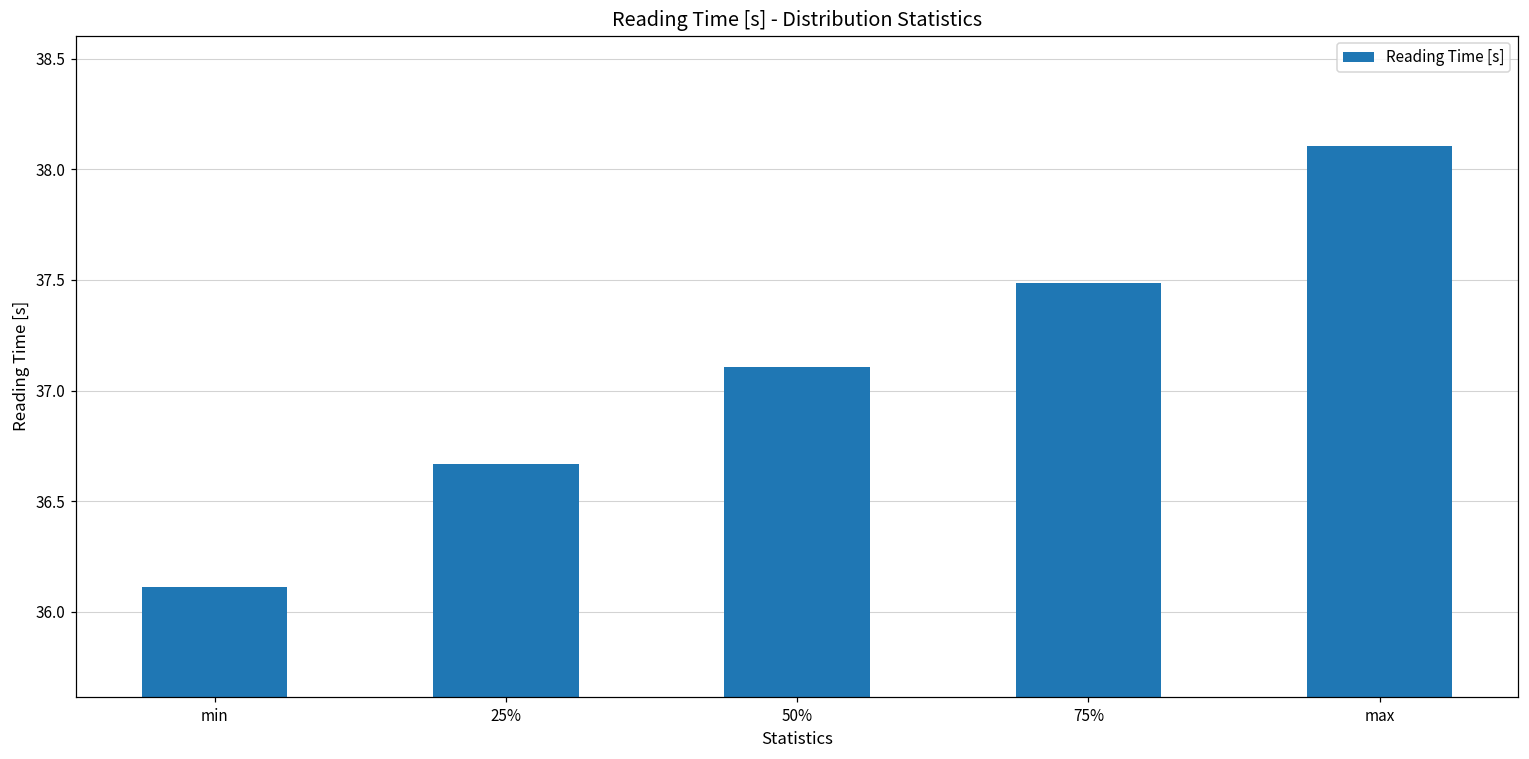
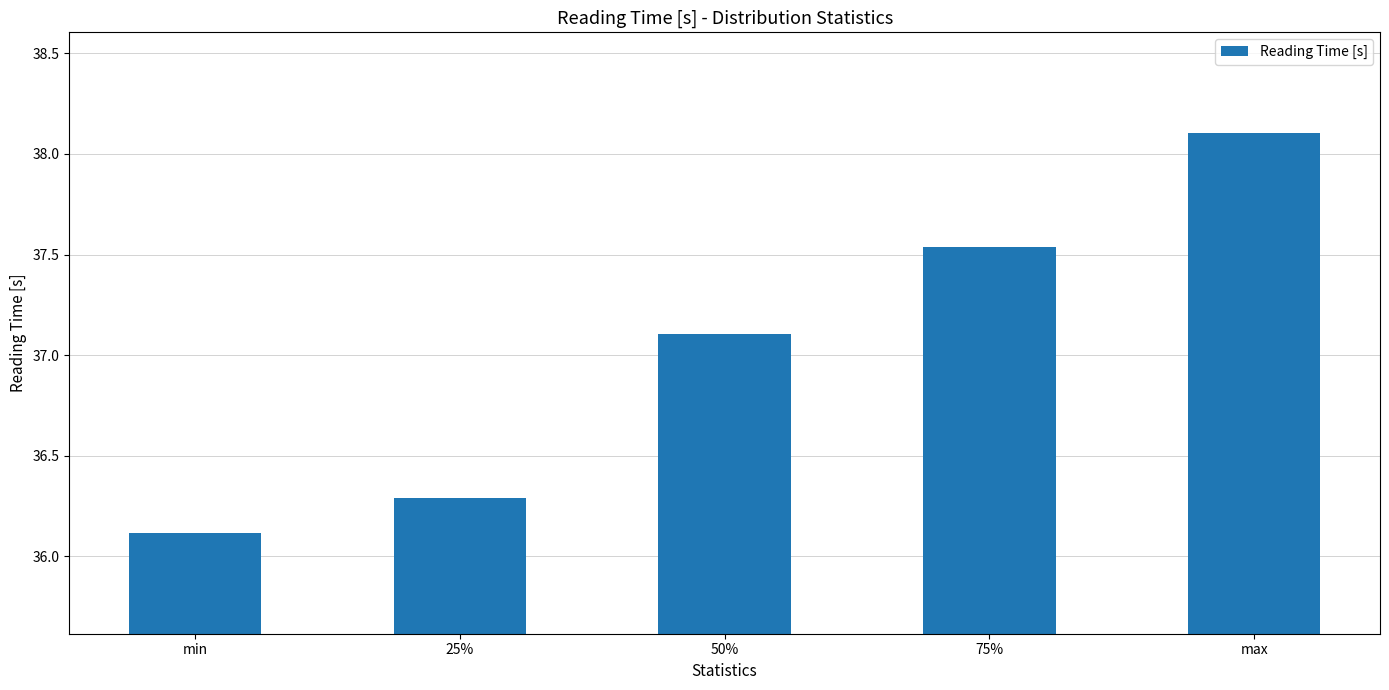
25%: 36.67 -> 36.29
75%: 37.48 -> 37.54
